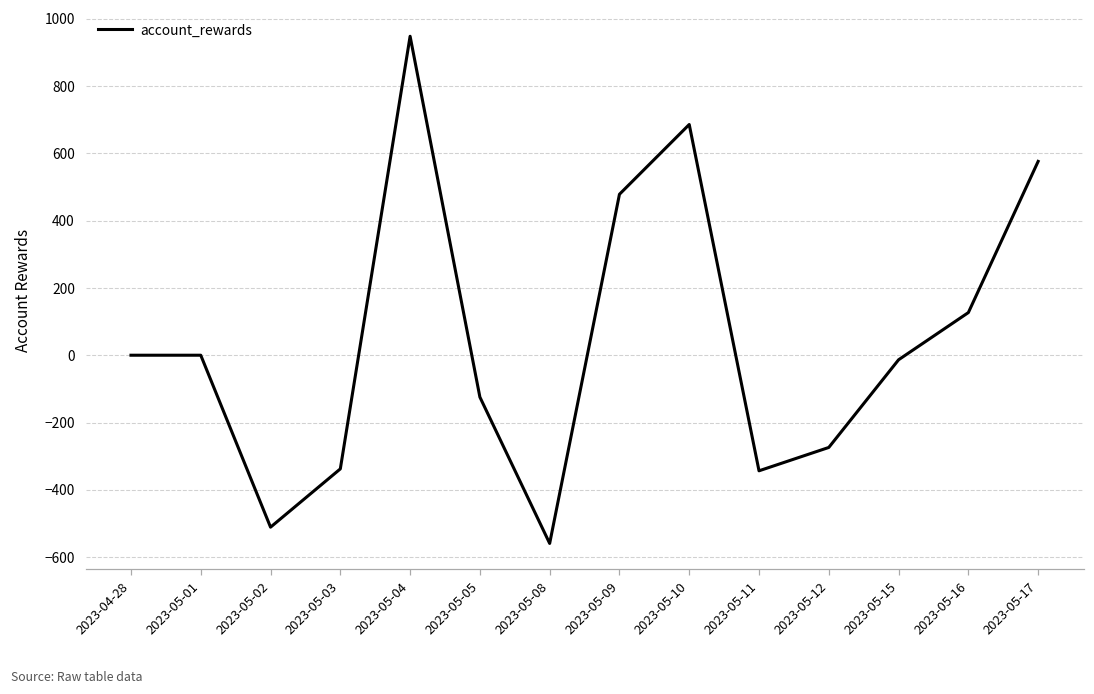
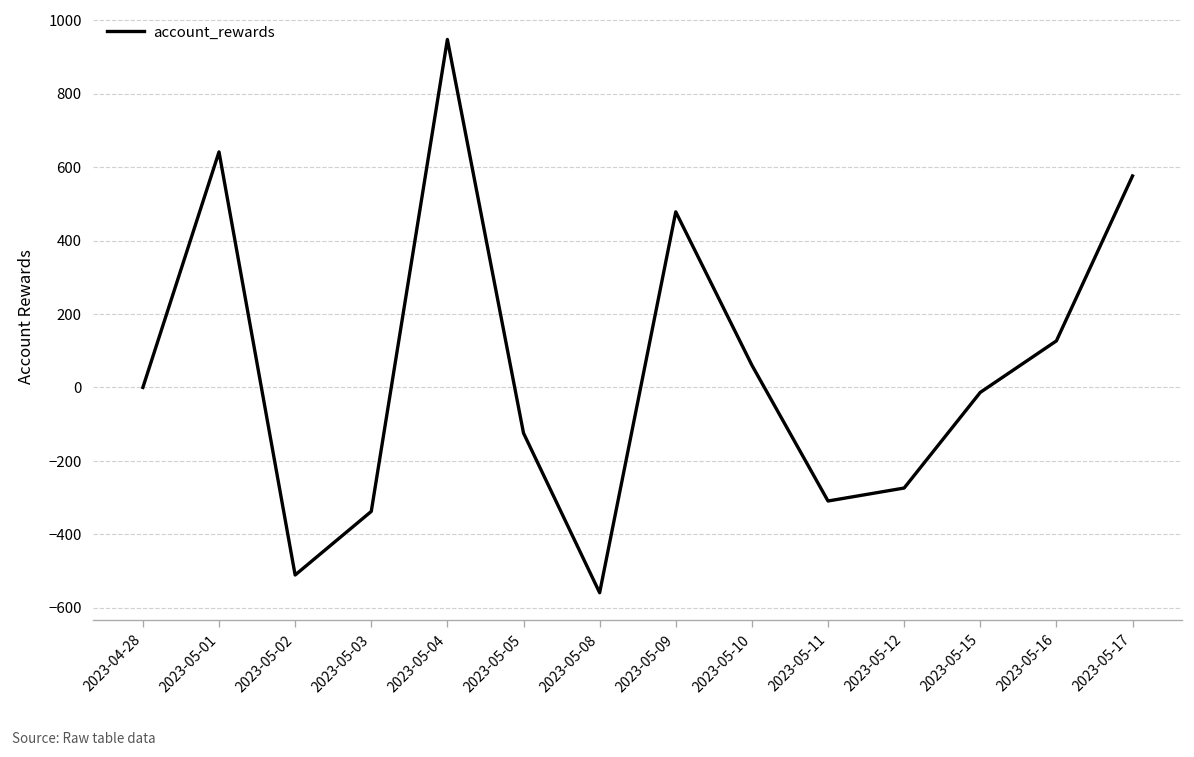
2023-05-01: 0 -> 640
2023-05-10: 690 -> 60
2023-05-11: -340 -> -310
